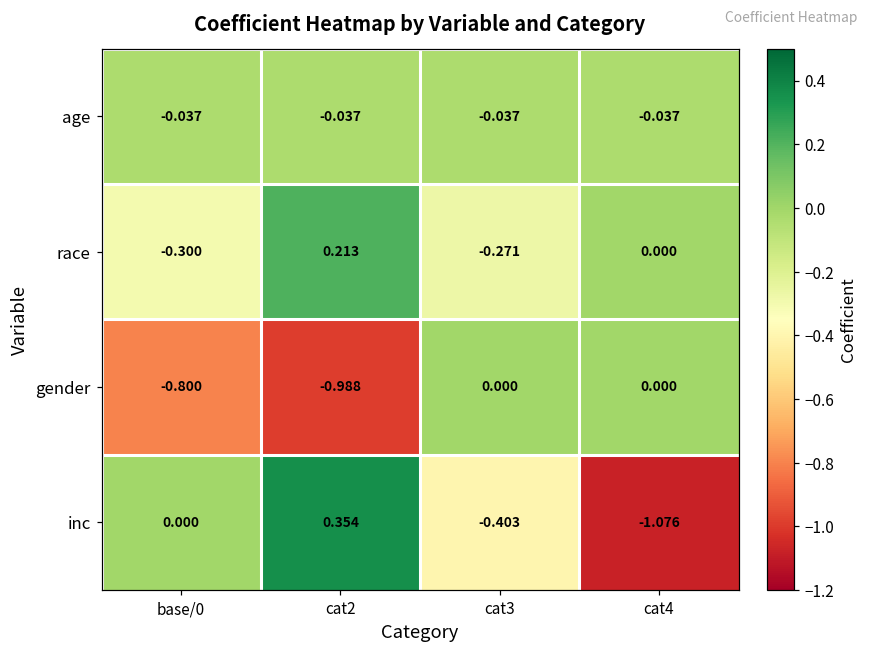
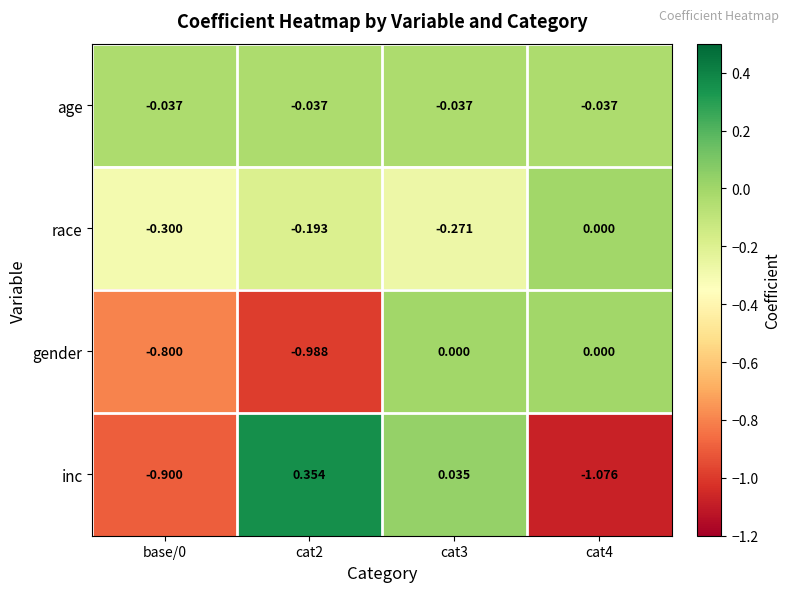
race, cat2: 0.213 -> -0.193
inc, base/0: 0.000 -> -0.900
inc, cat3: -0.403 -> 0.035
